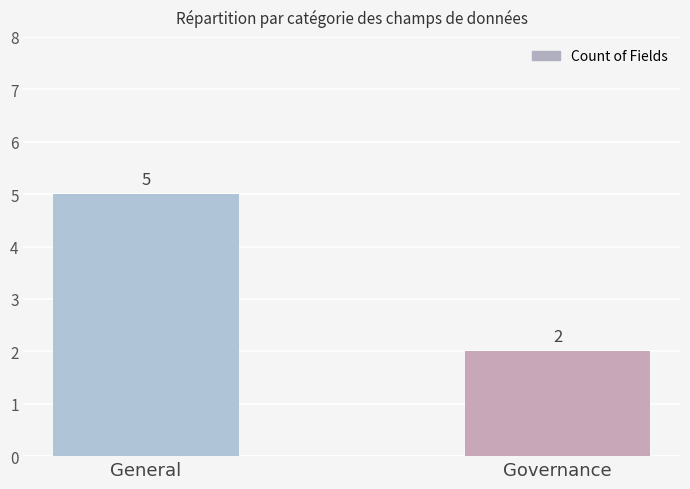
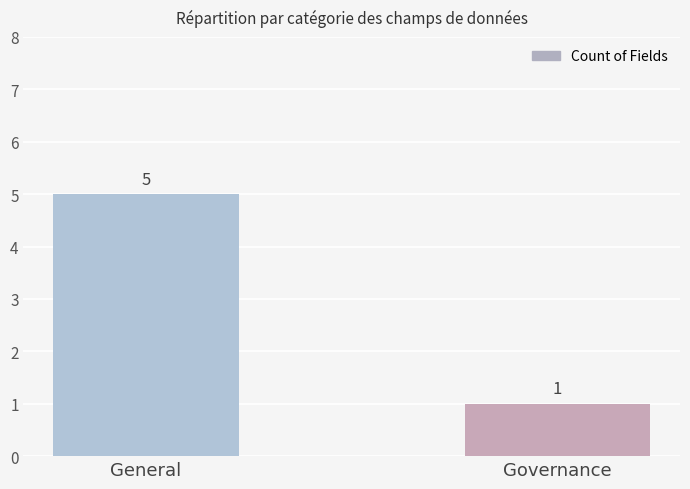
Governance: 2 -> 1
